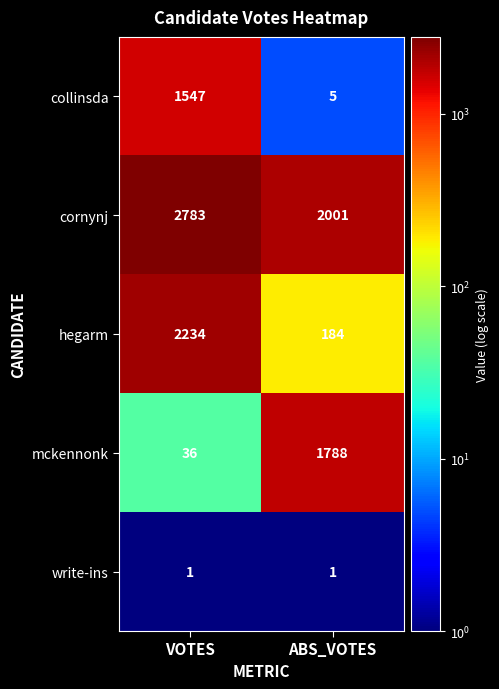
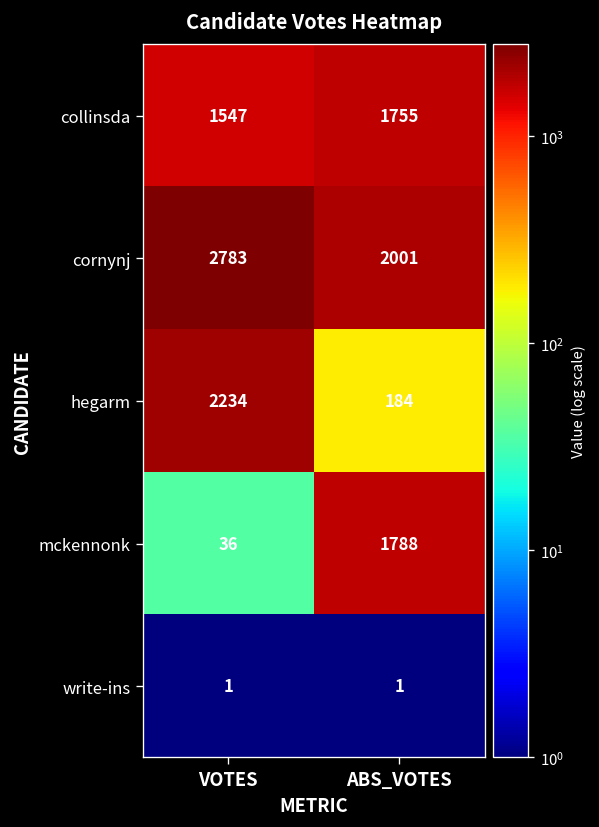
collinsda, ABS_VOTES: 5 -> 1755
